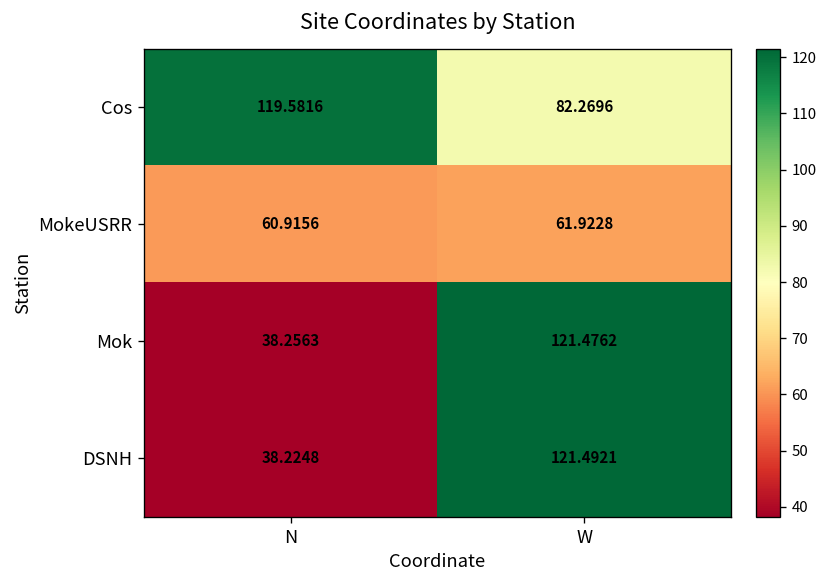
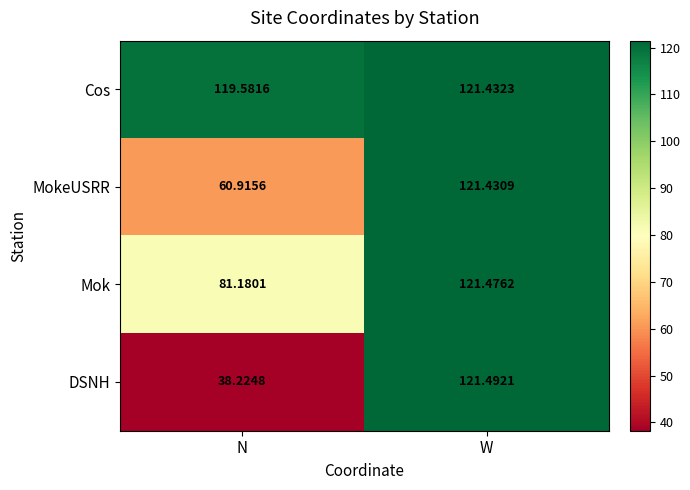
Cos, W: 82.2696 -> 121.4323
MokeUSRR, W: 61.9228 -> 121.4309
Mok, N: 38.2563 -> 81.1801
